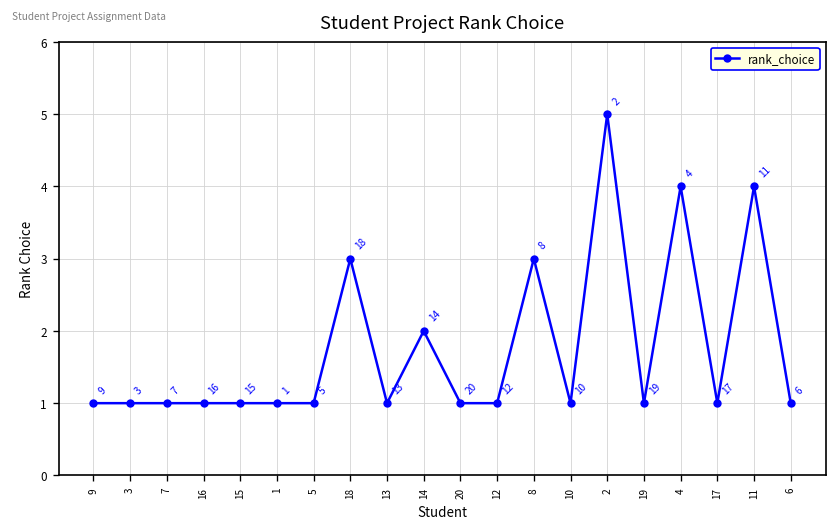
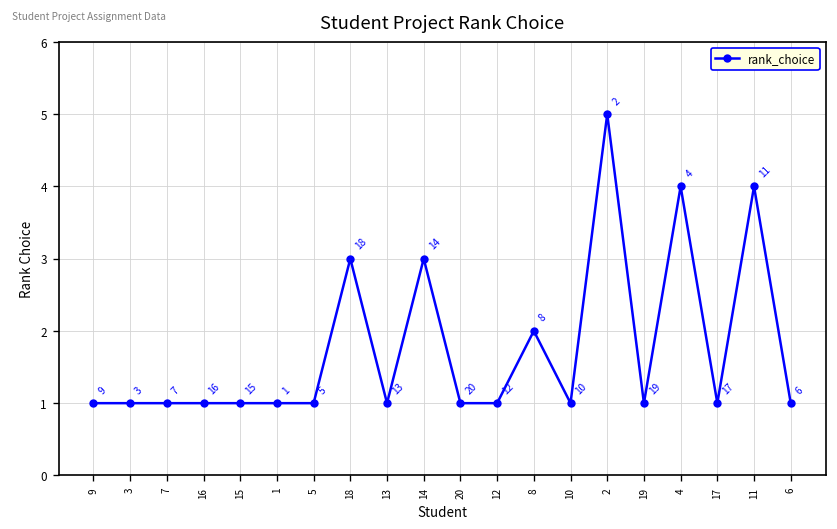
14: 2 -> 3
8: 3 -> 2
